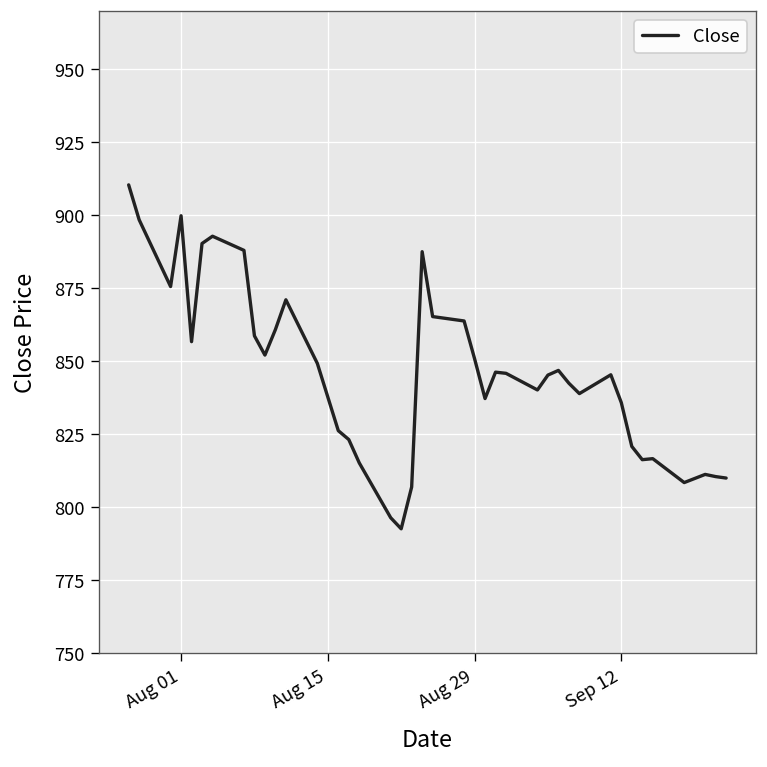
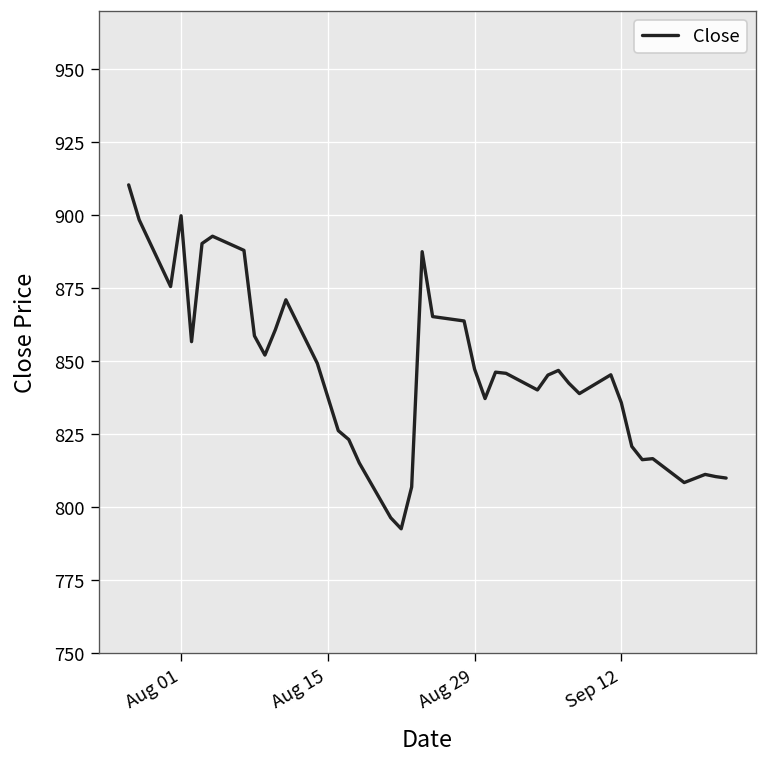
Aug 29: 851 -> 847
